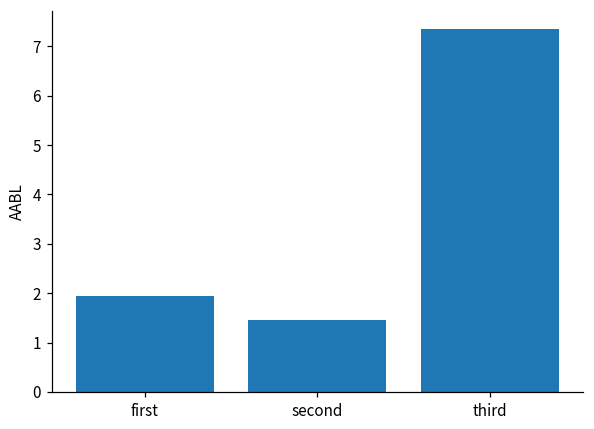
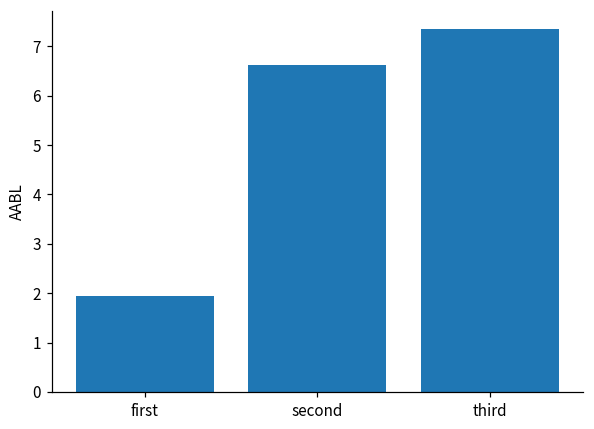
second: 1.5 -> 6.6
